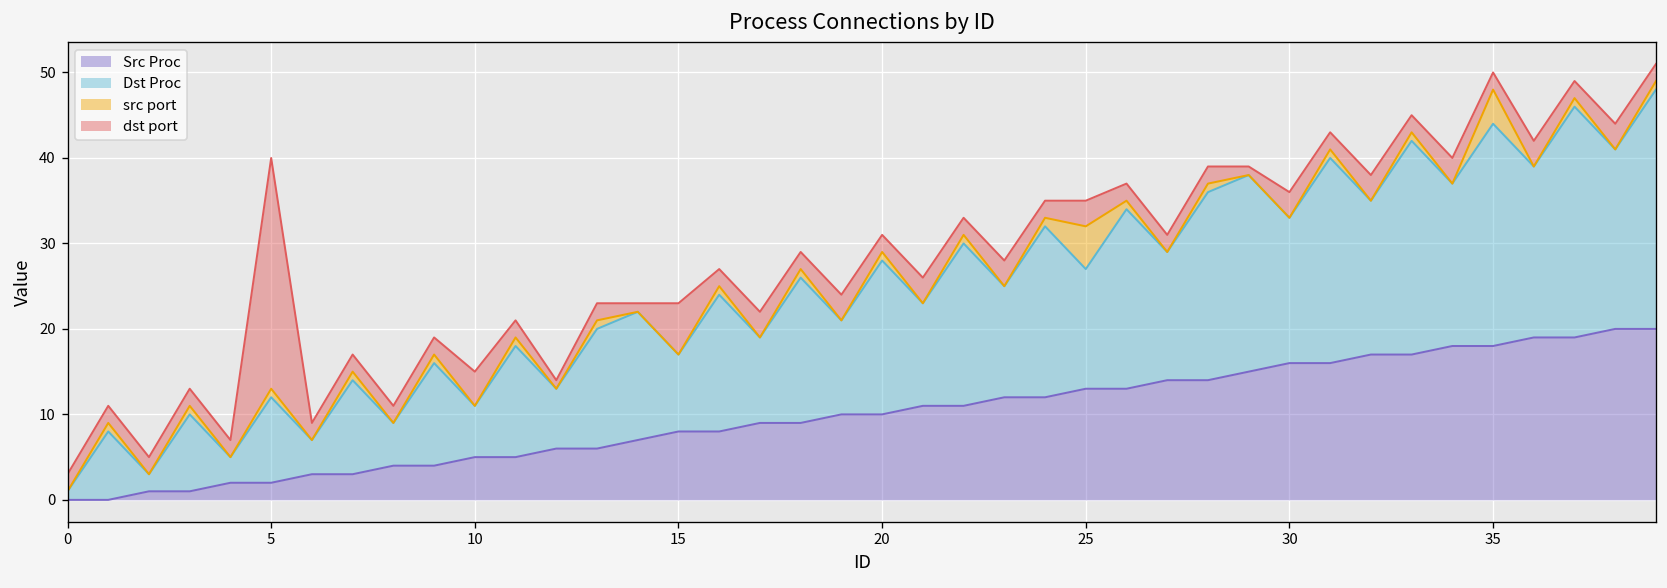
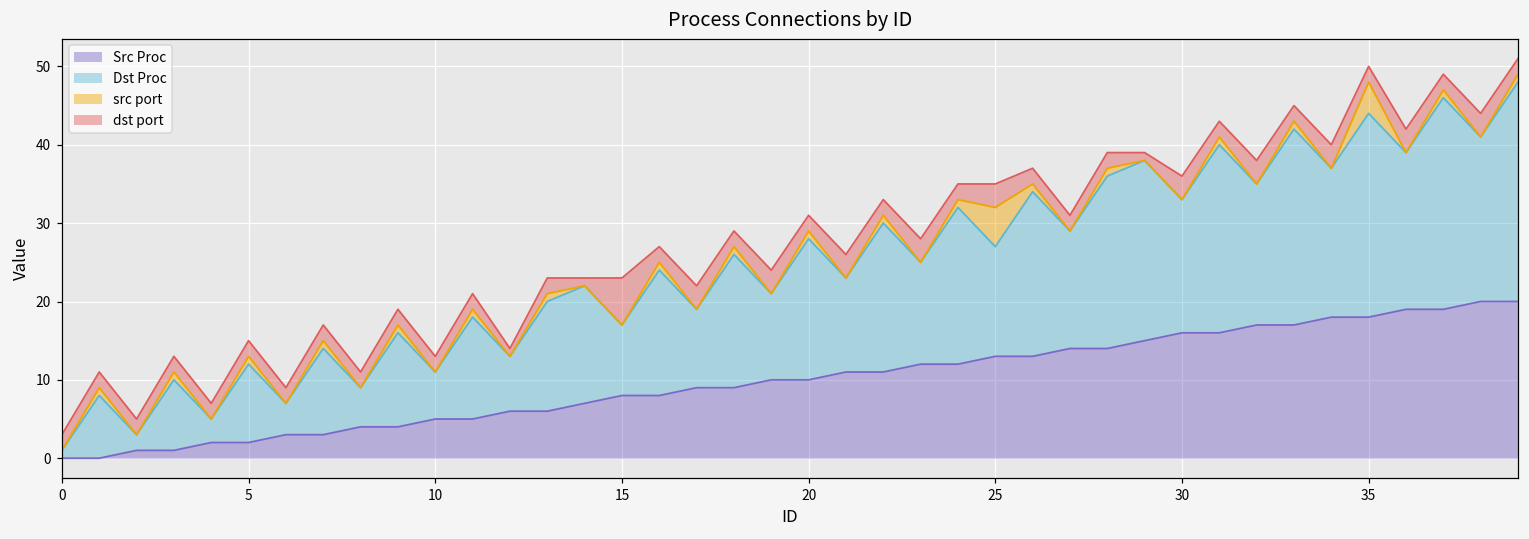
dst port, 5: 27 -> 2
dst port, 10: 4 -> 2
